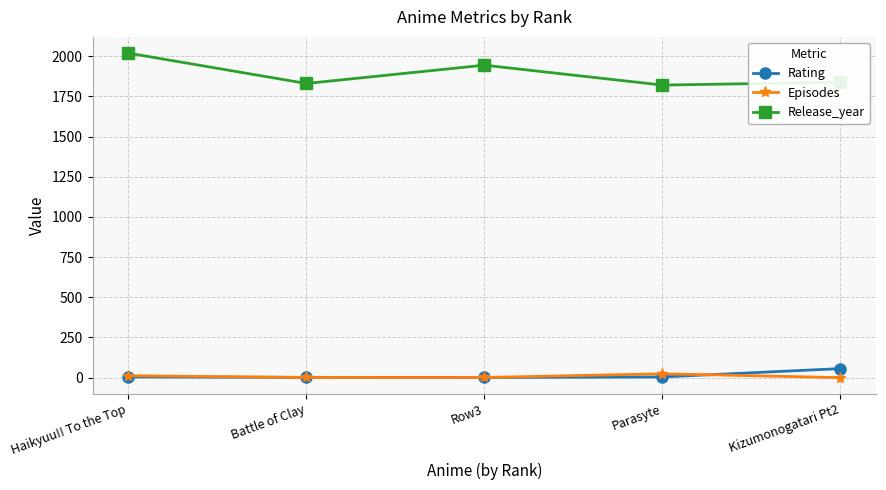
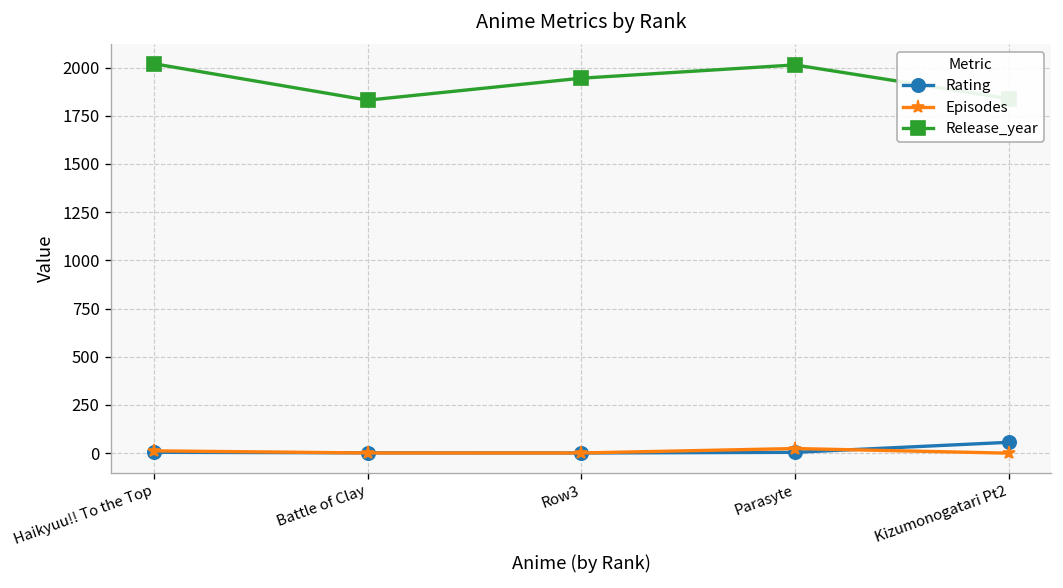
Release_year, Parasyte: 1820 -> 2010
